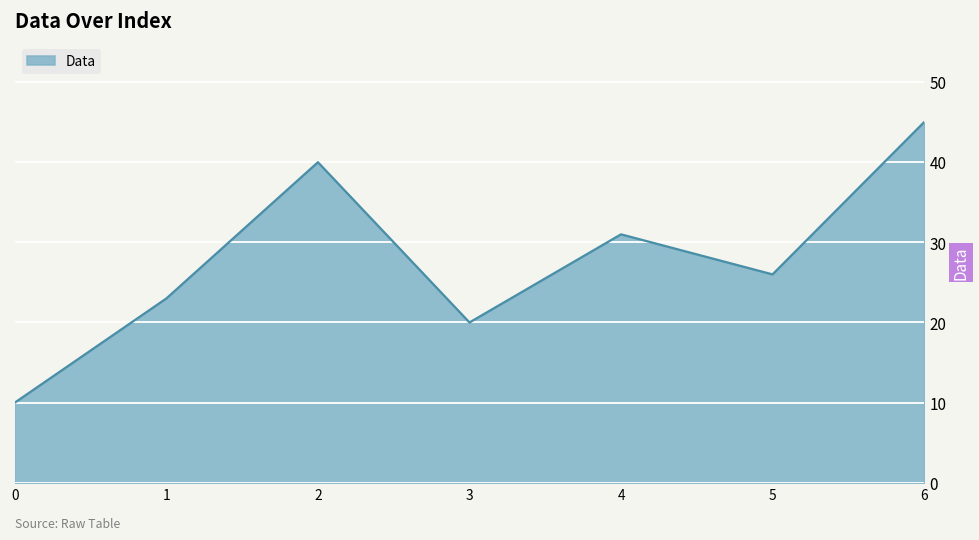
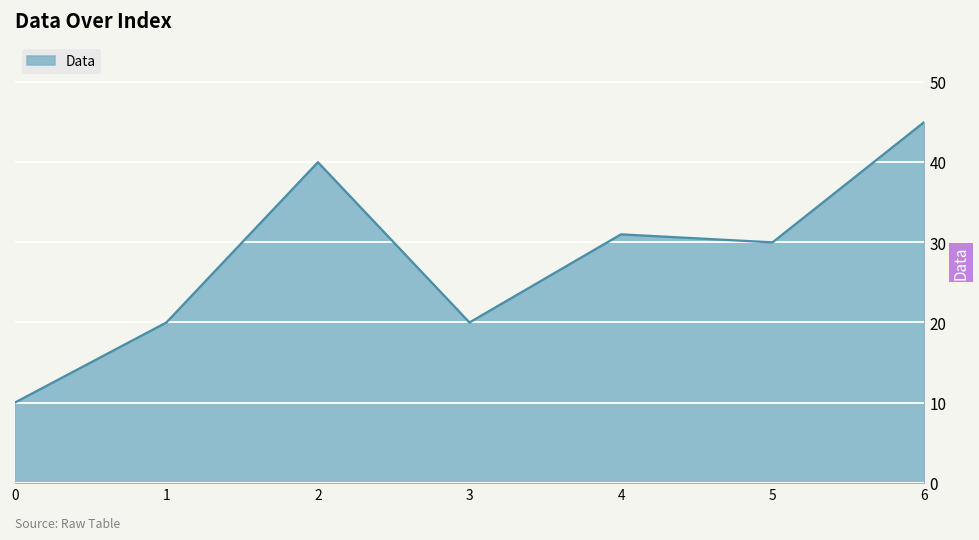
1: 23 -> 20
5: 26 -> 30
